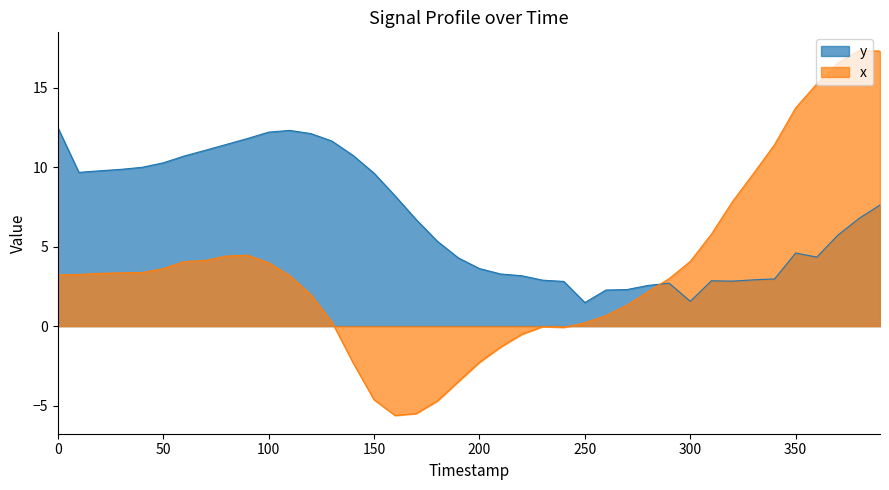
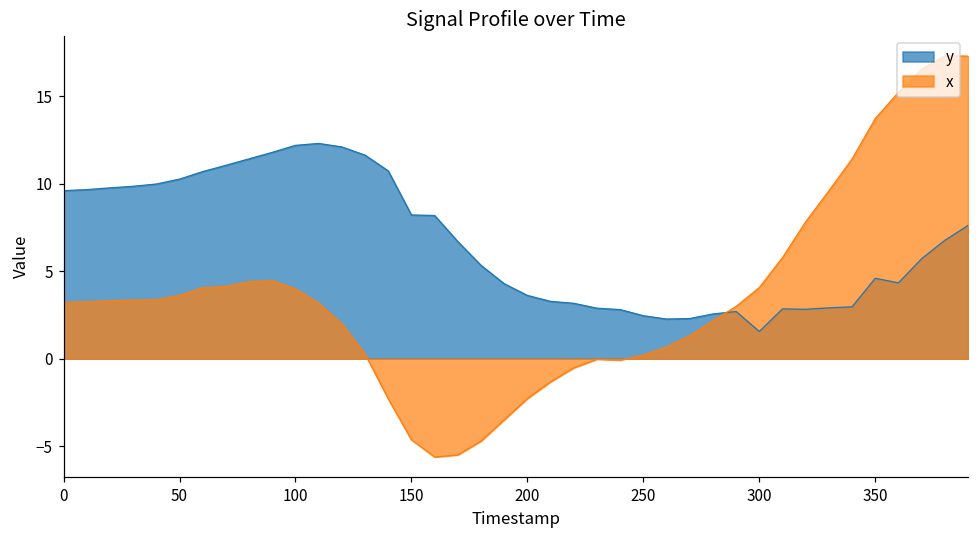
y, 0: 12.5 -> 9.6
y, 150: 9.6 -> 8.2
y, 250: 1.5 -> 2.5
